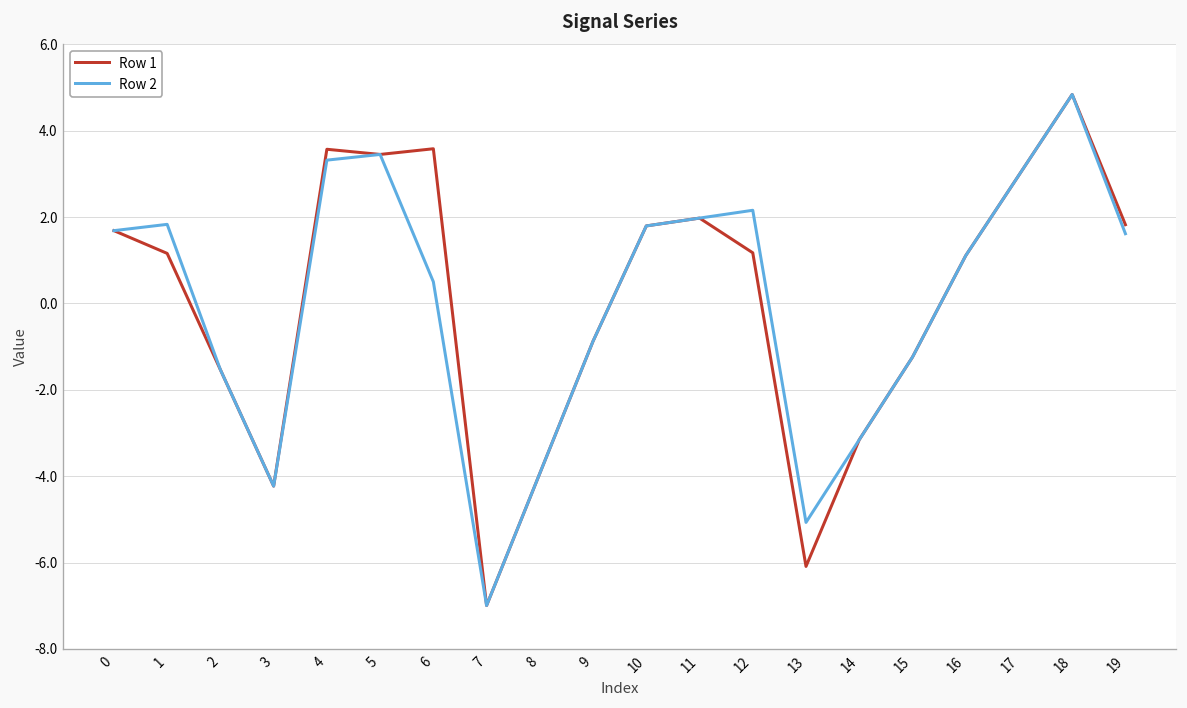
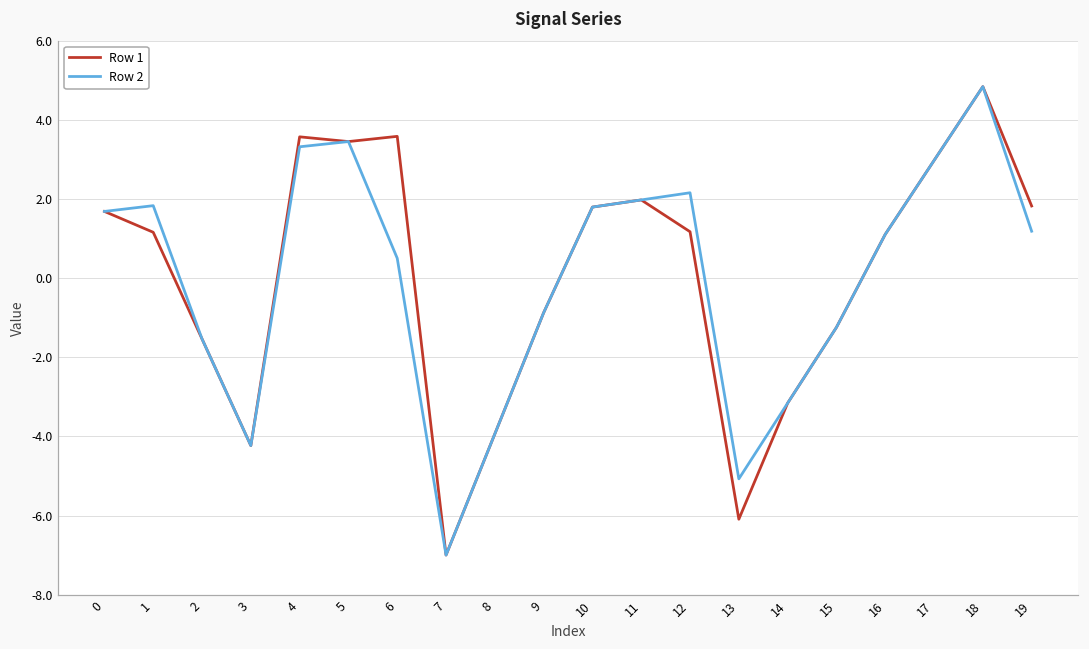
Row 2, 19: 1.6 -> 1.2
